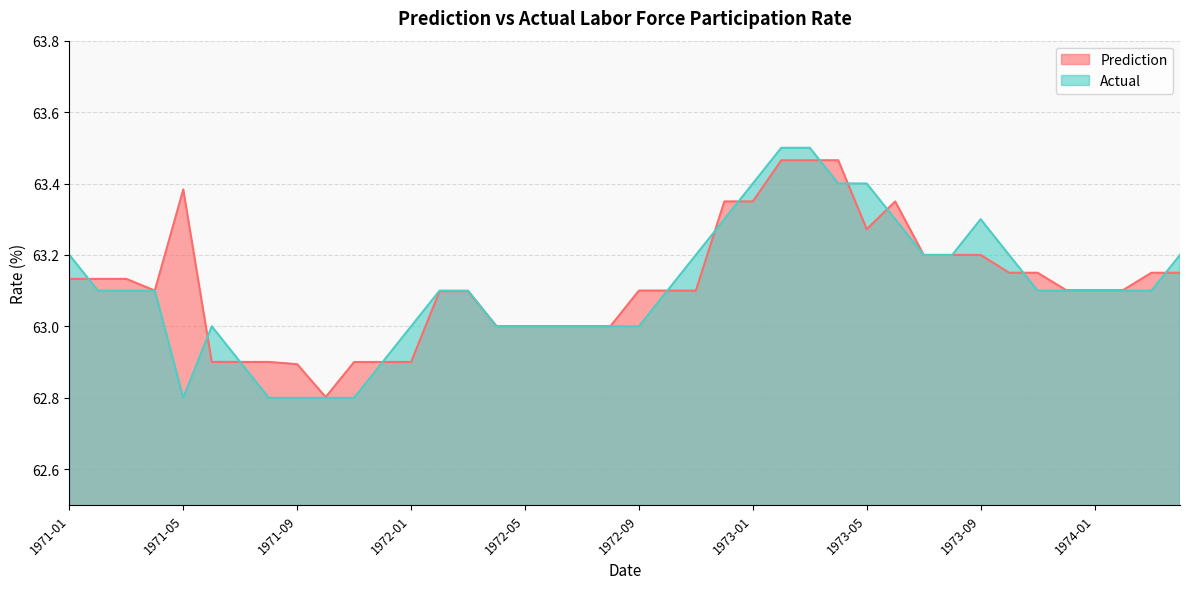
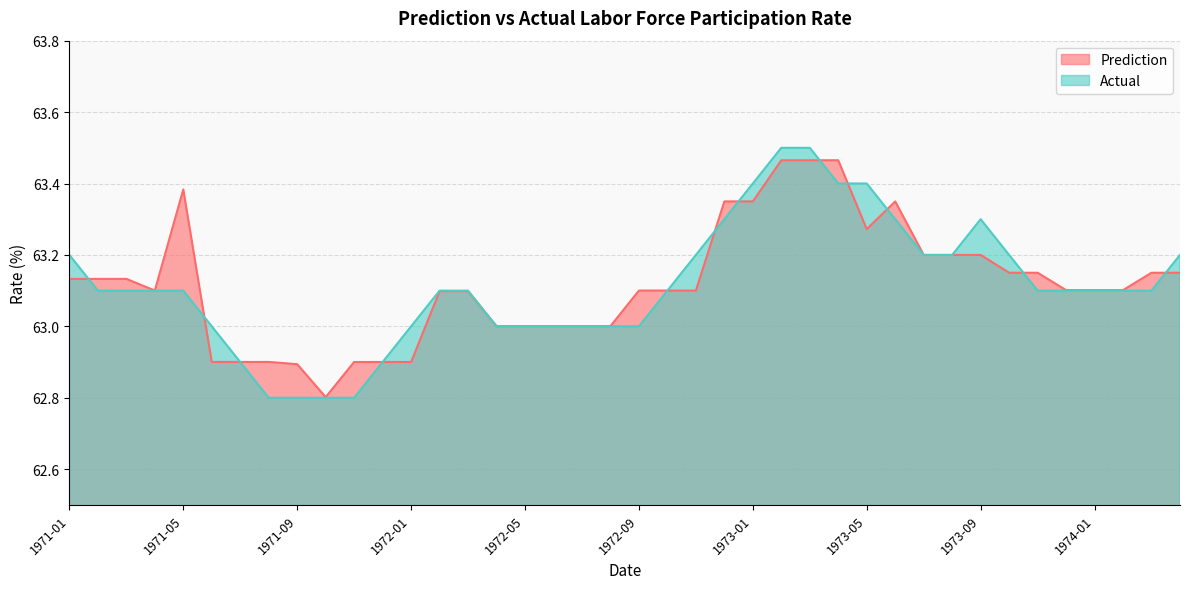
Actual, 1971-05: 62.8 -> 63.1
